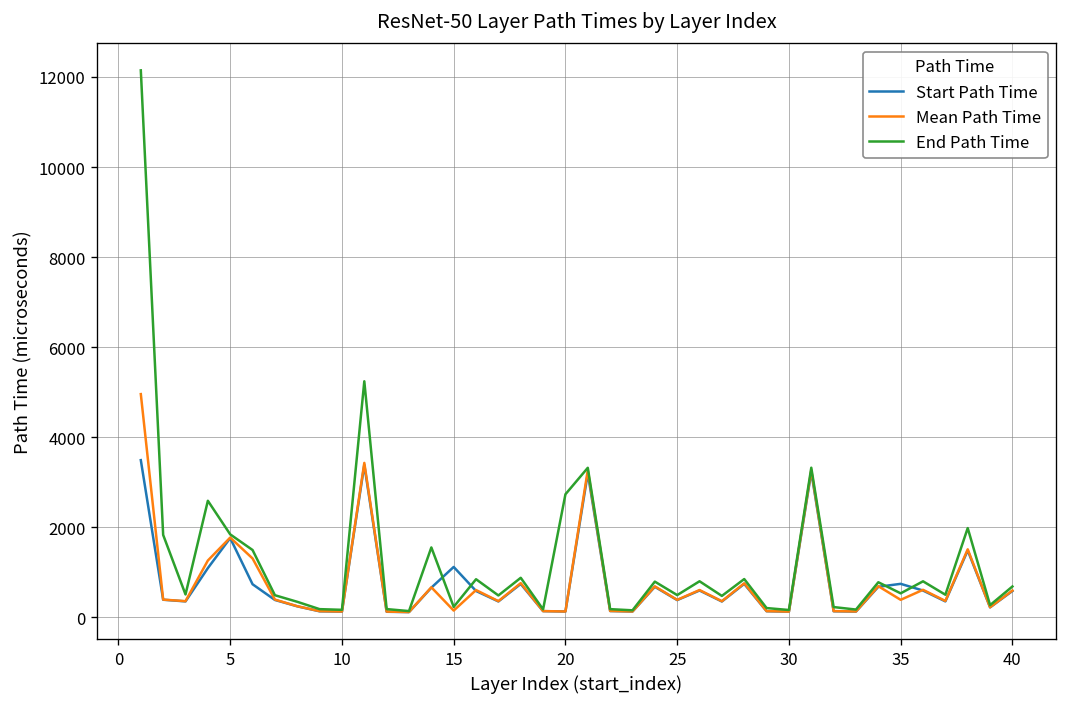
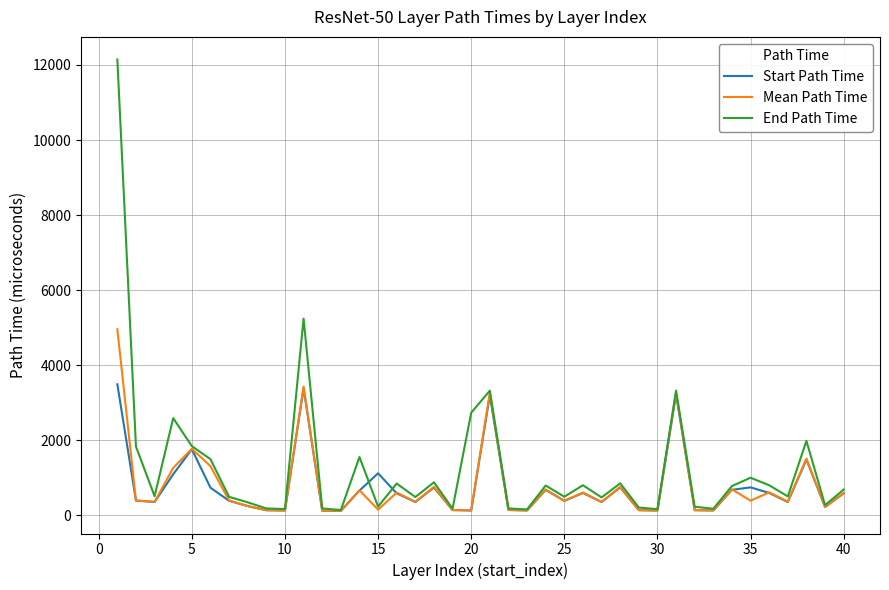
End Path Time, 35: 500 -> 1000
